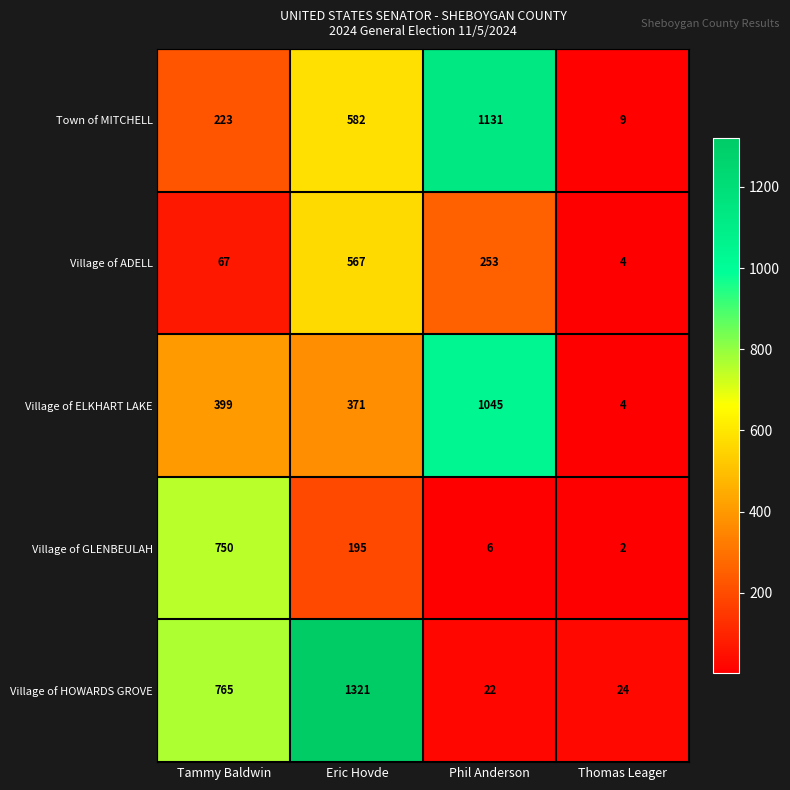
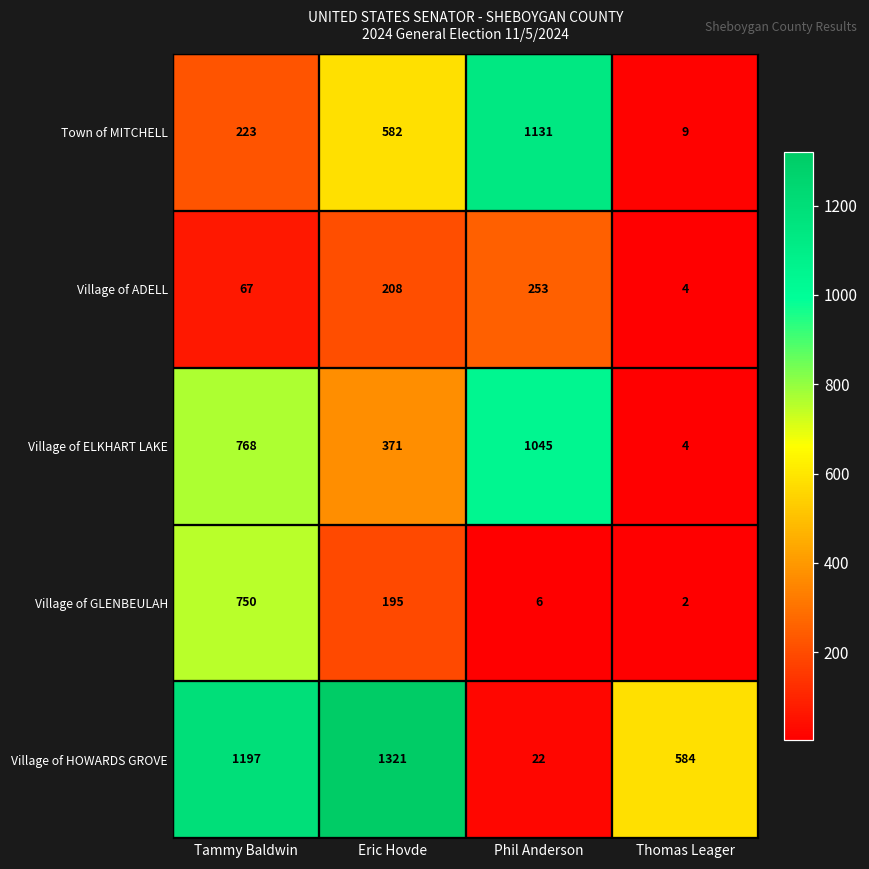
Village of ADELL, Eric Hovde: 567 -> 208
Village of ELKHART LAKE, Tammy Baldwin: 399 -> 768
Village of HOWARDS GROVE, Tammy Baldwin: 765 -> 1197
Village of HOWARDS GROVE, Thomas Leager: 24 -> 584
